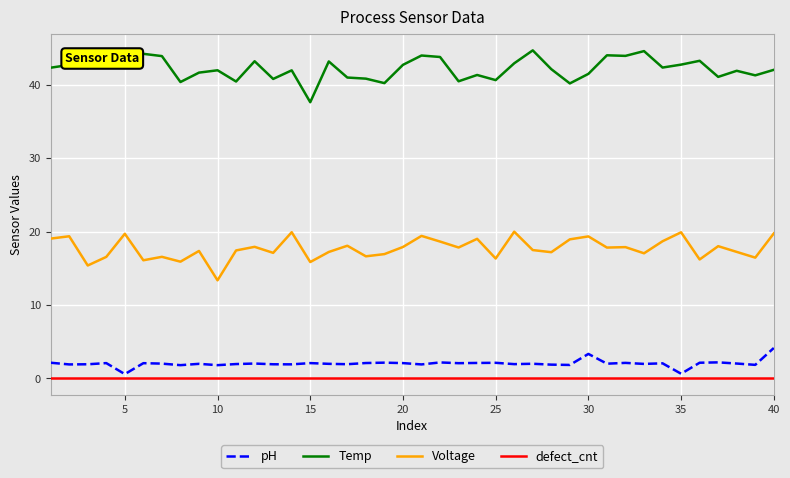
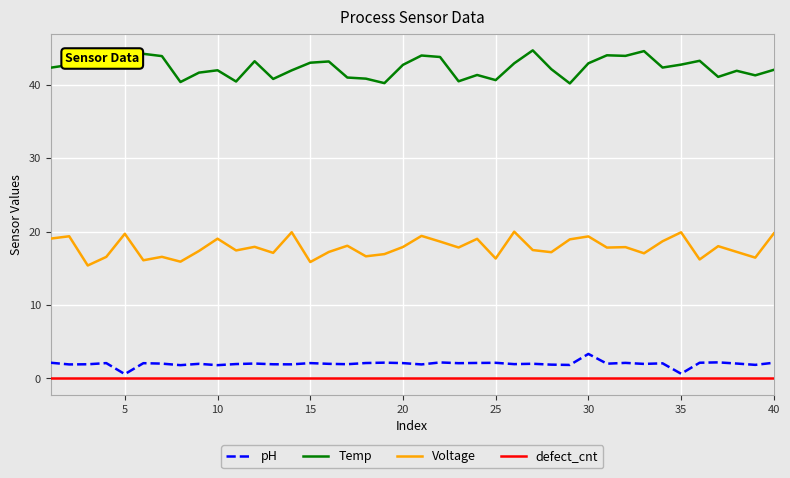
Voltage, 10: 13 -> 19
Temp, 15: 38 -> 43
Temp, 30: 41 -> 43
pH, 40: 4 -> 2
